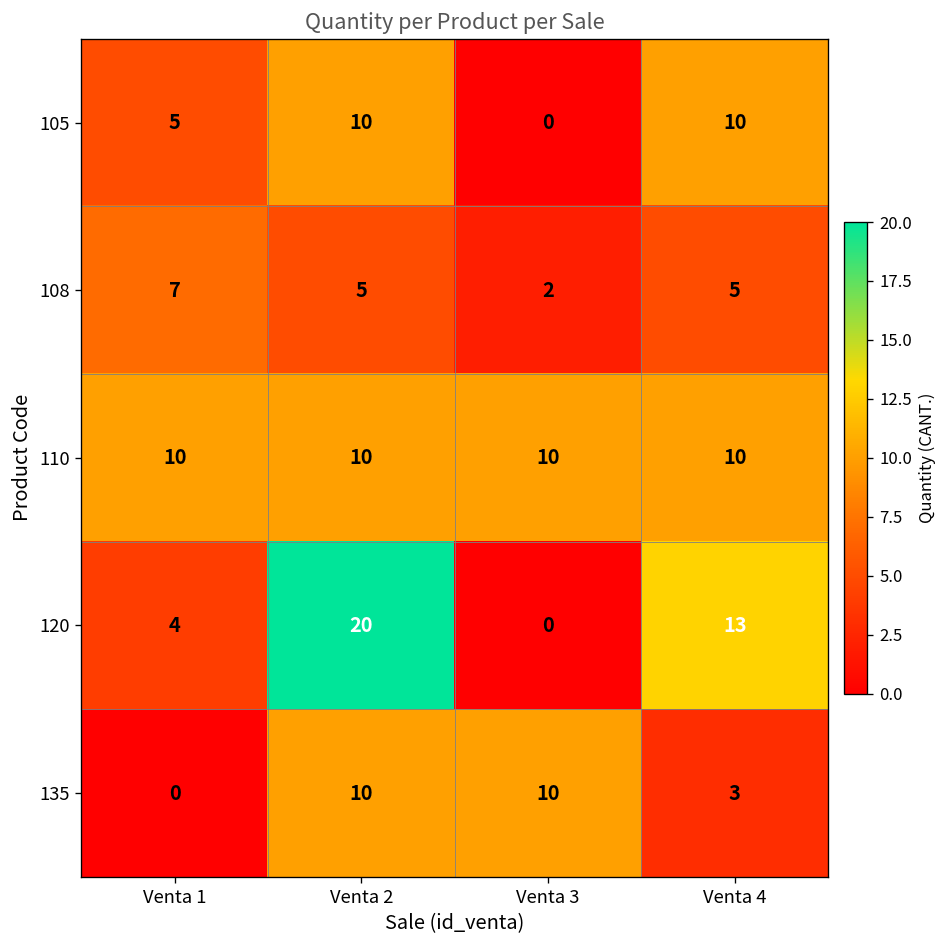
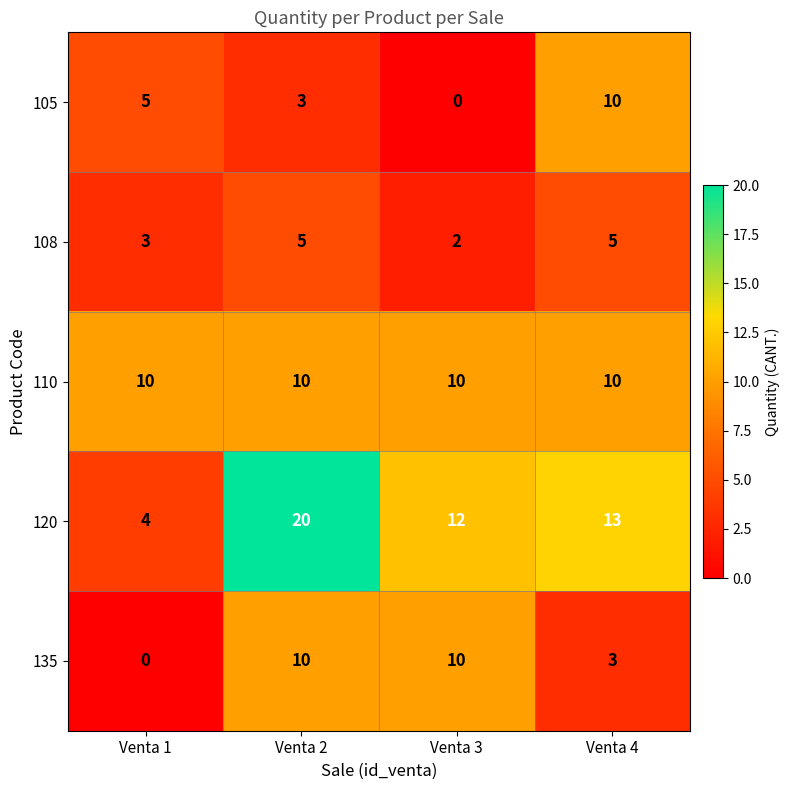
105, Venta 2: 10 -> 3
108, Venta 1: 7 -> 3
120, Venta 3: 0 -> 12
